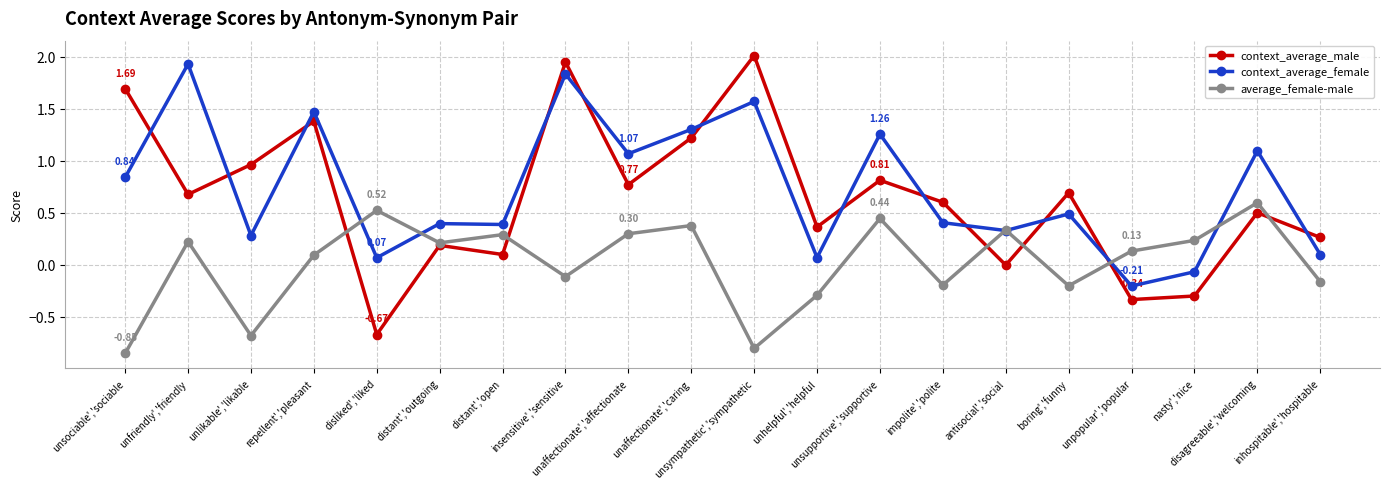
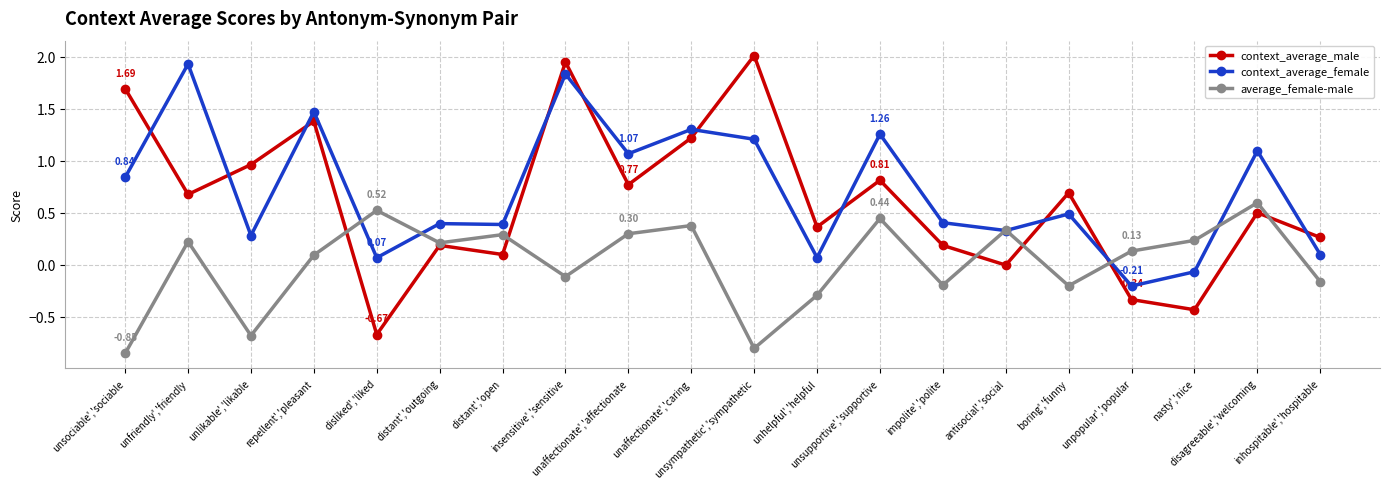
context_average_female, unsympathetic','sympathetic: 1.57 -> 1.21
context_average_male, impolite','polite: 0.60 -> 0.19
context_average_male, nasty','nice: -0.30 -> -0.43
